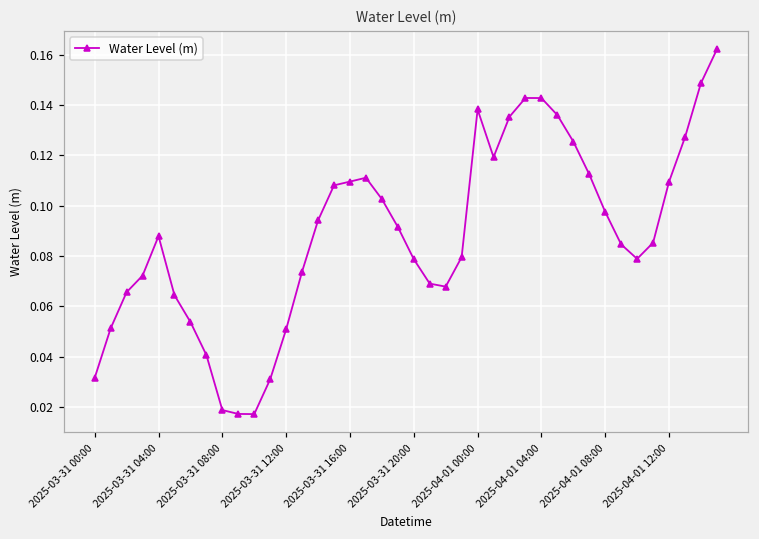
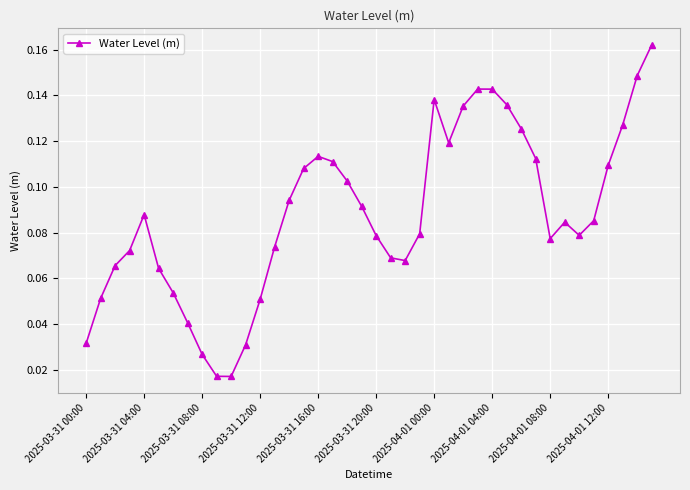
2025-03-31 08:00: 0.019 -> 0.027
2025-03-31 16:00: 0.110 -> 0.113
2025-04-01 08:00: 0.098 -> 0.077
